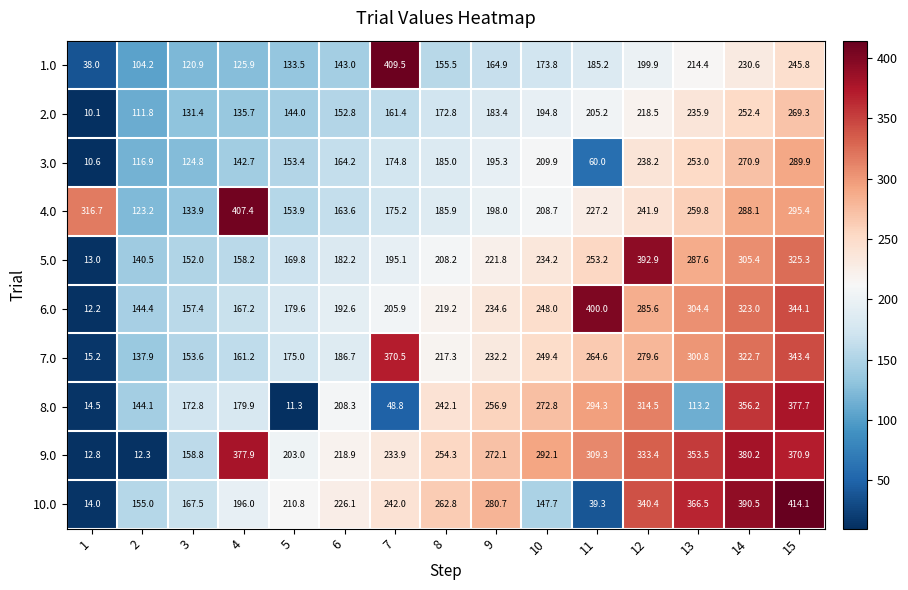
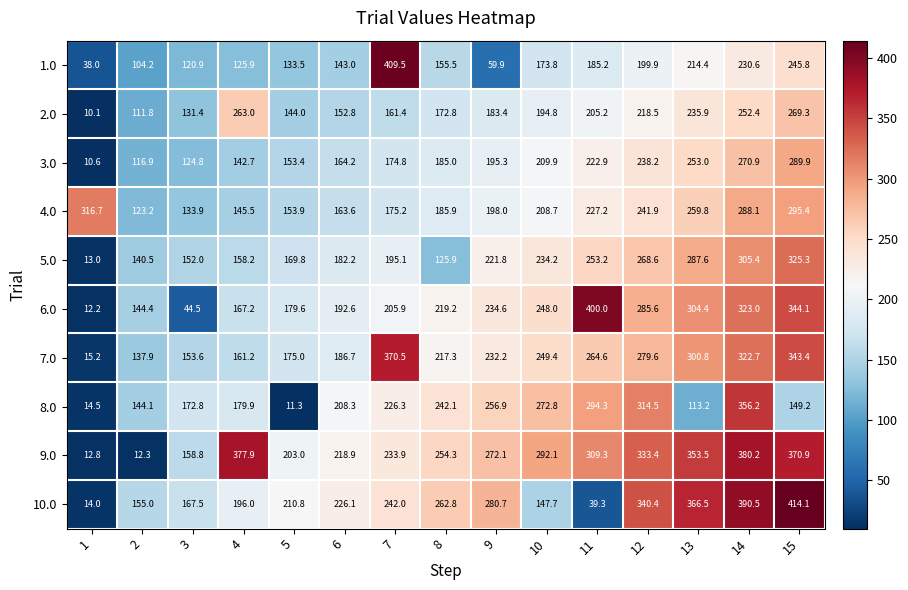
1.0, 9: 164.9 -> 59.9
2.0, 4: 135.7 -> 263.0
3.0, 11: 60.0 -> 222.9
4.0, 4: 407.4 -> 145.5
5.0, 8: 208.2 -> 125.9
5.0, 12: 392.9 -> 268.6
6.0, 3: 157.4 -> 44.5
8.0, 7: 48.8 -> 226.3
8.0, 15: 377.7 -> 149.2
